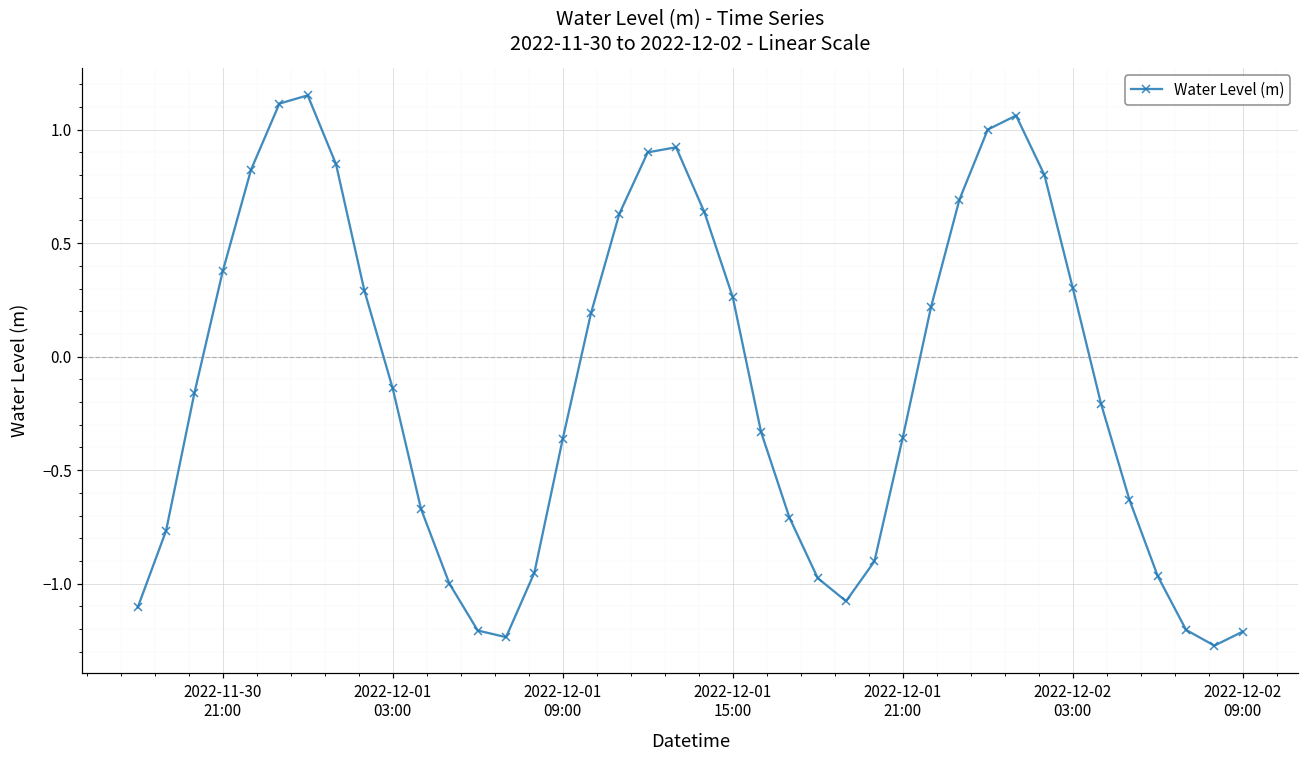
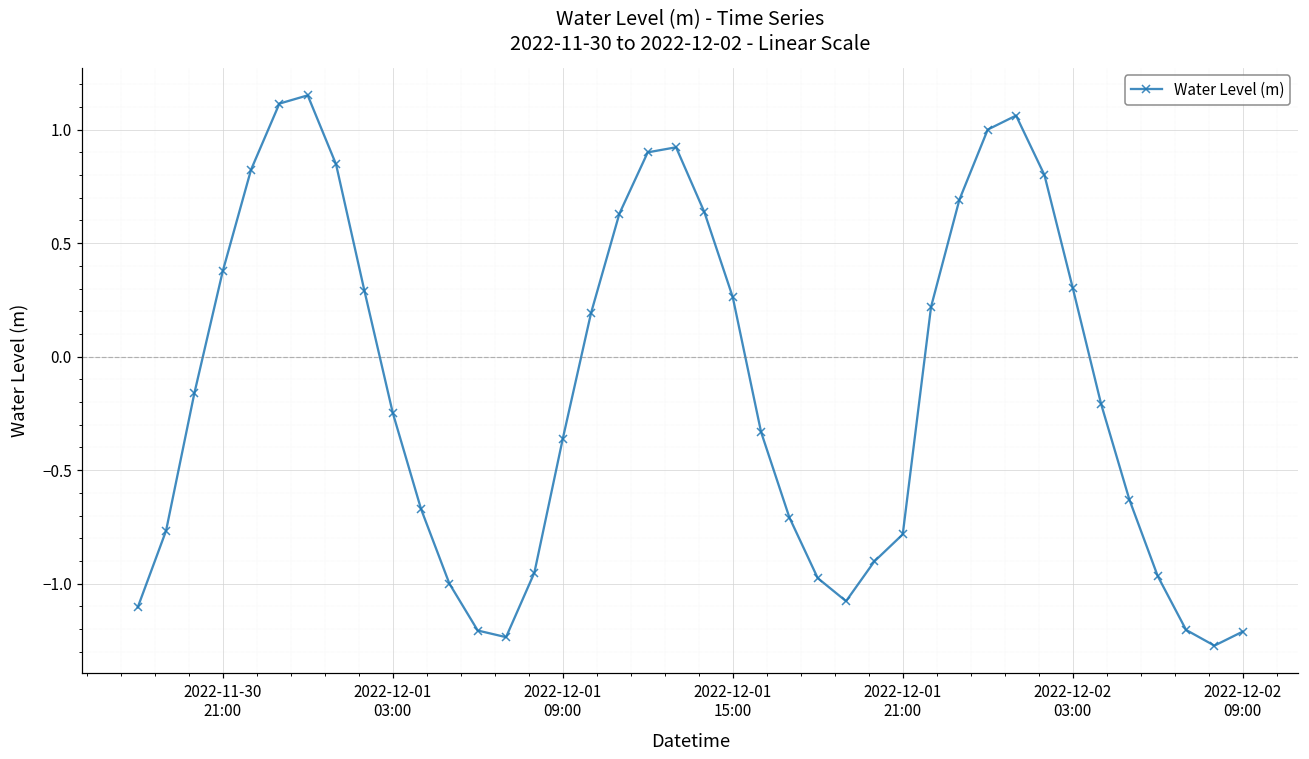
2022-12-01 03:00: -0.14 -> -0.25
2022-12-01 21:00: -0.36 -> -0.78
